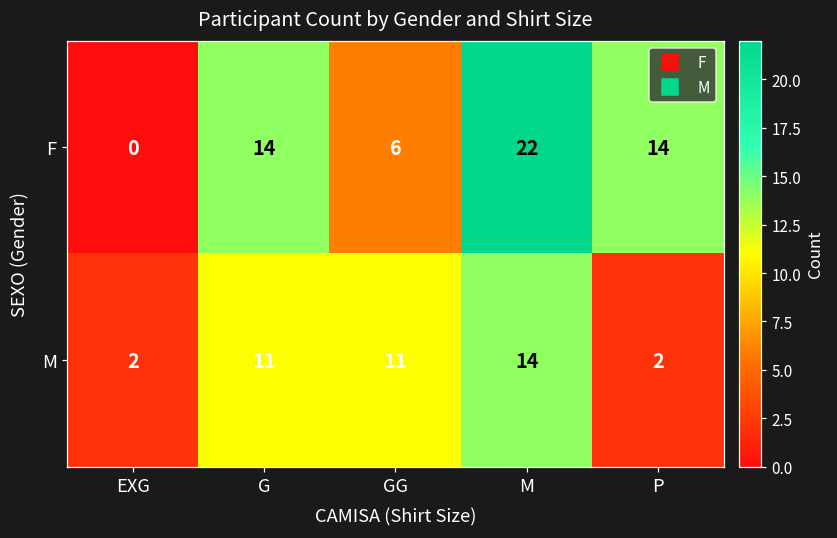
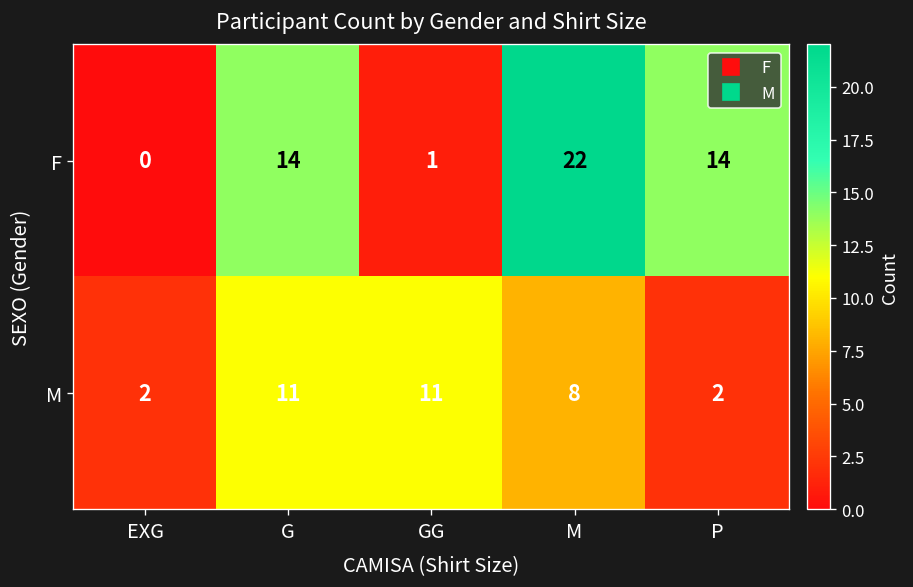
F, GG: 6 -> 1
M, M: 14 -> 8
